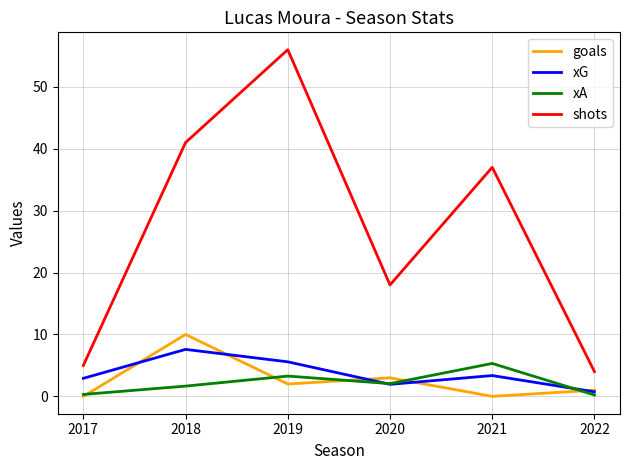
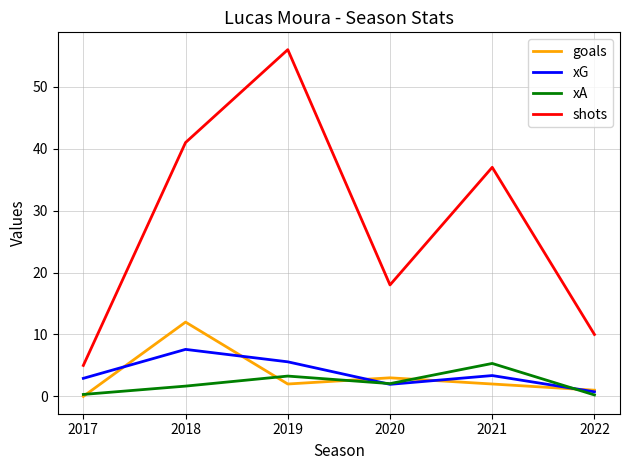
goals, 2018: 10 -> 12
goals, 2021: 0 -> 2
shots, 2022: 4 -> 10
